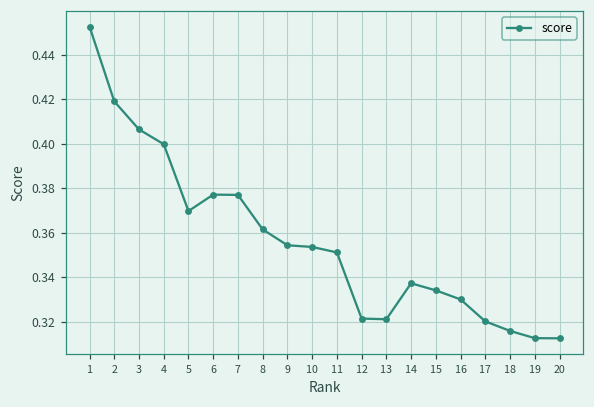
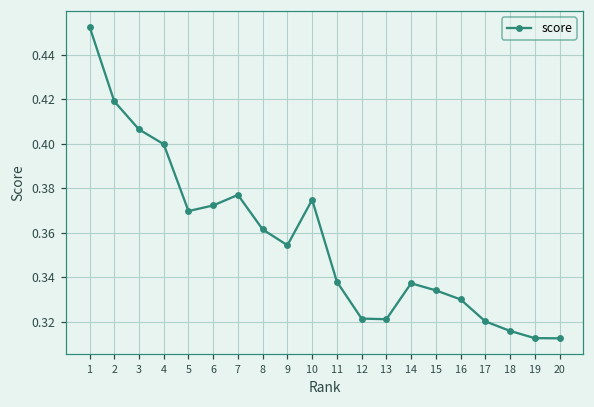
6: 0.377 -> 0.372
10: 0.354 -> 0.375
11: 0.351 -> 0.338
